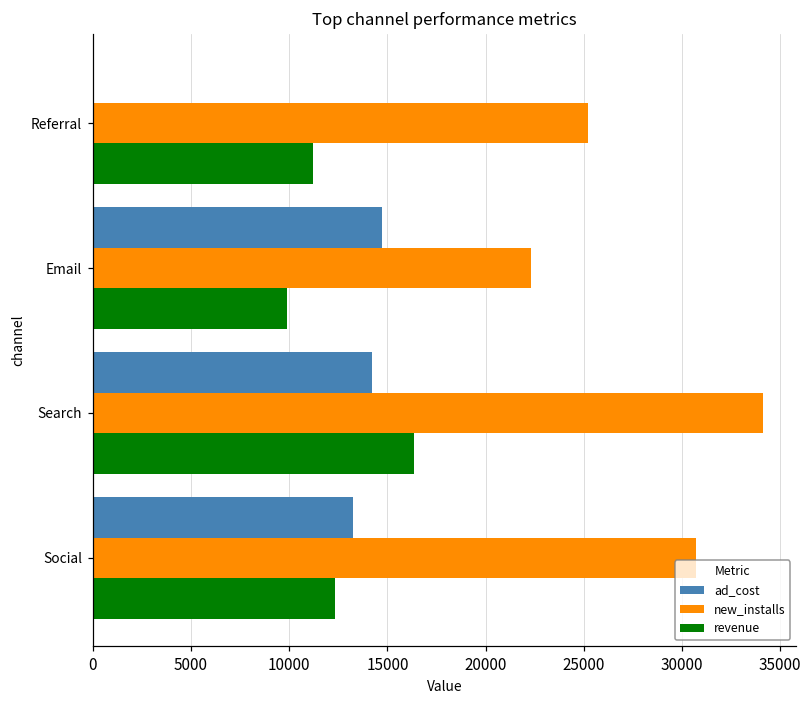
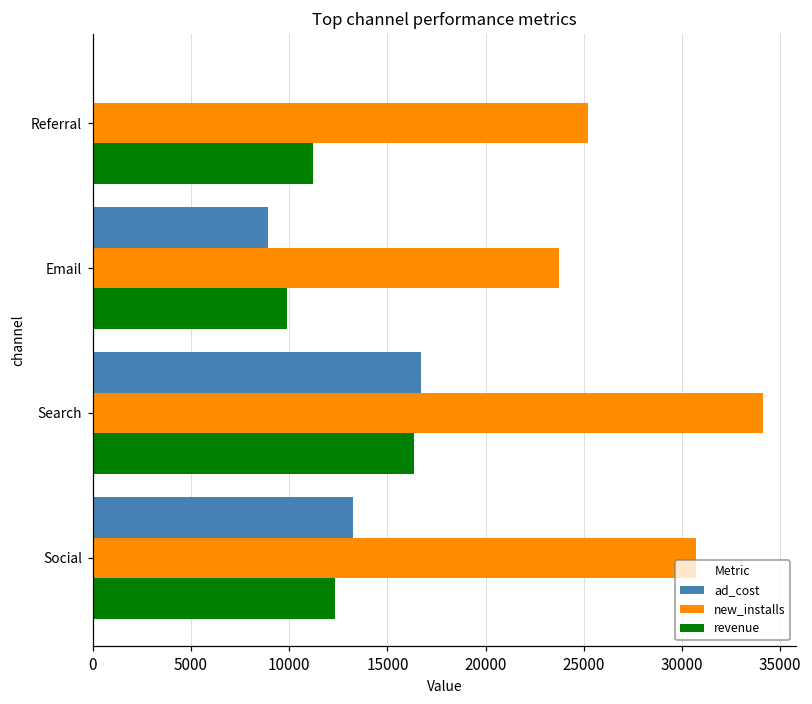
ad_cost, Email: 14700 -> 8900
new_installs, Email: 22300 -> 23700
ad_cost, Search: 14200 -> 16700
